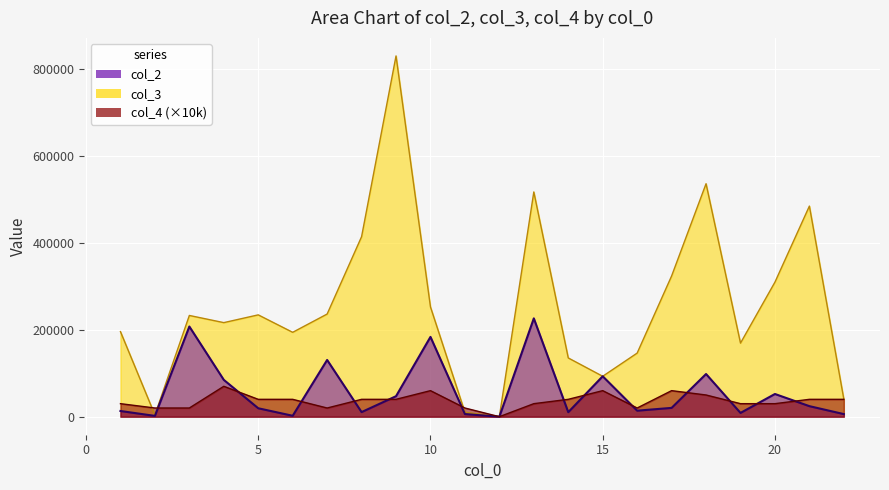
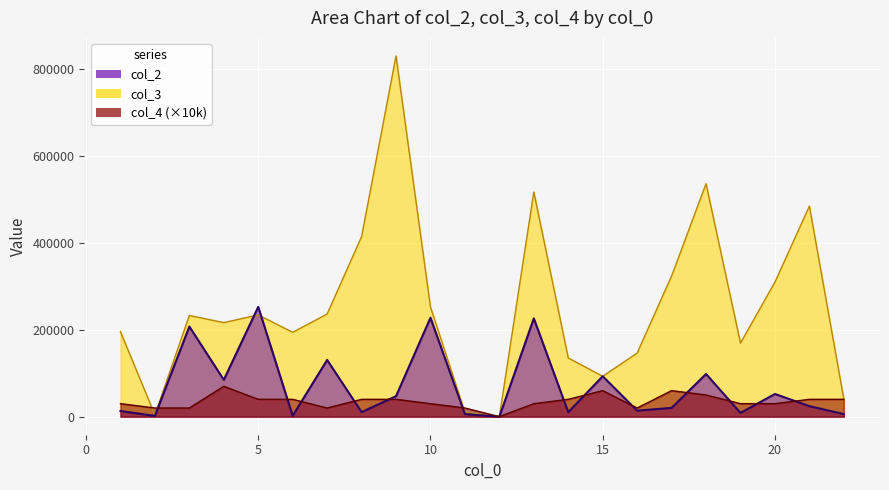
col_2, 5: 20000 -> 250000
col_2, 10: 180000 -> 230000
col_4 (×10k), 10: 60000 -> 30000
